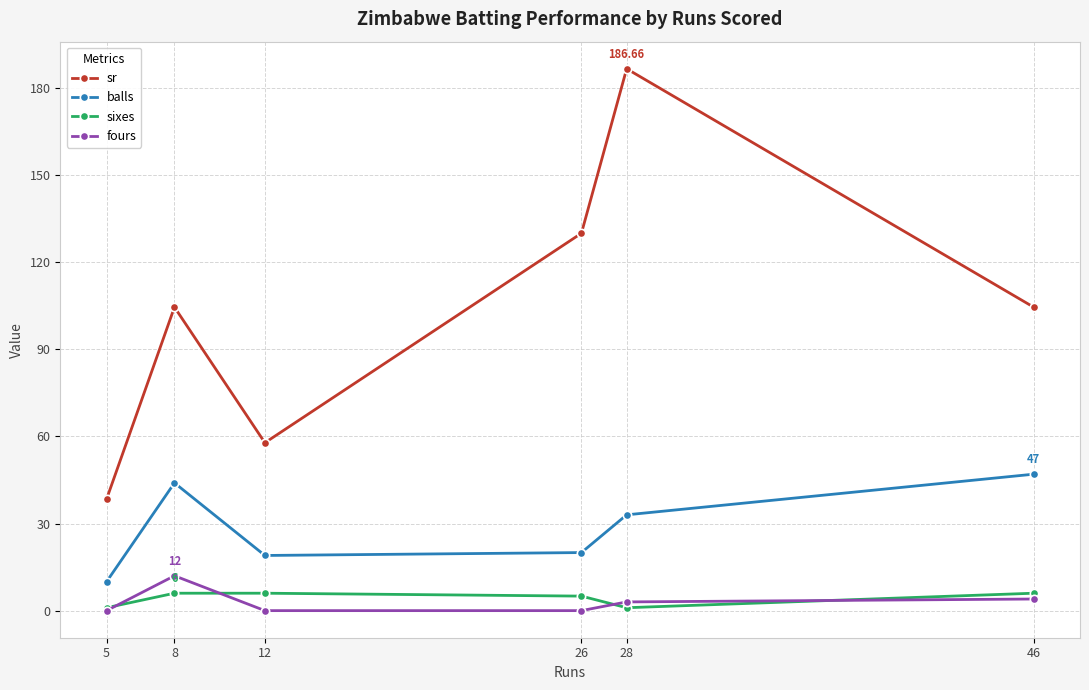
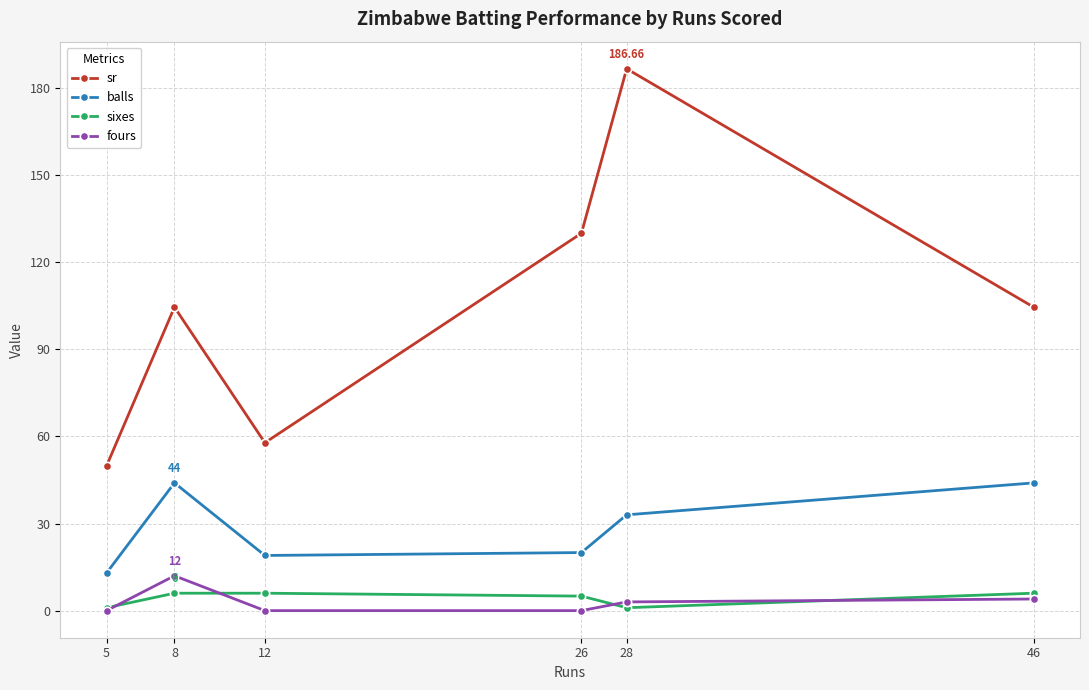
sr, 5: 38 -> 50
balls, 5: 10 -> 13
balls, 46: 47 -> 44
